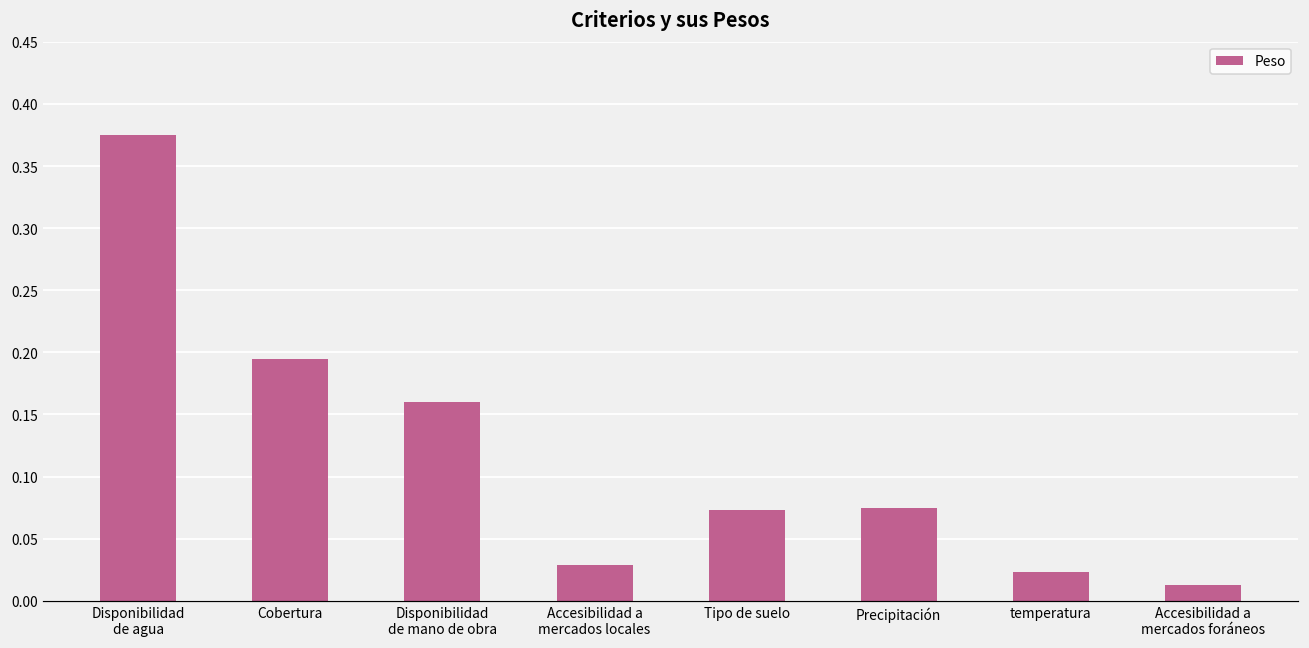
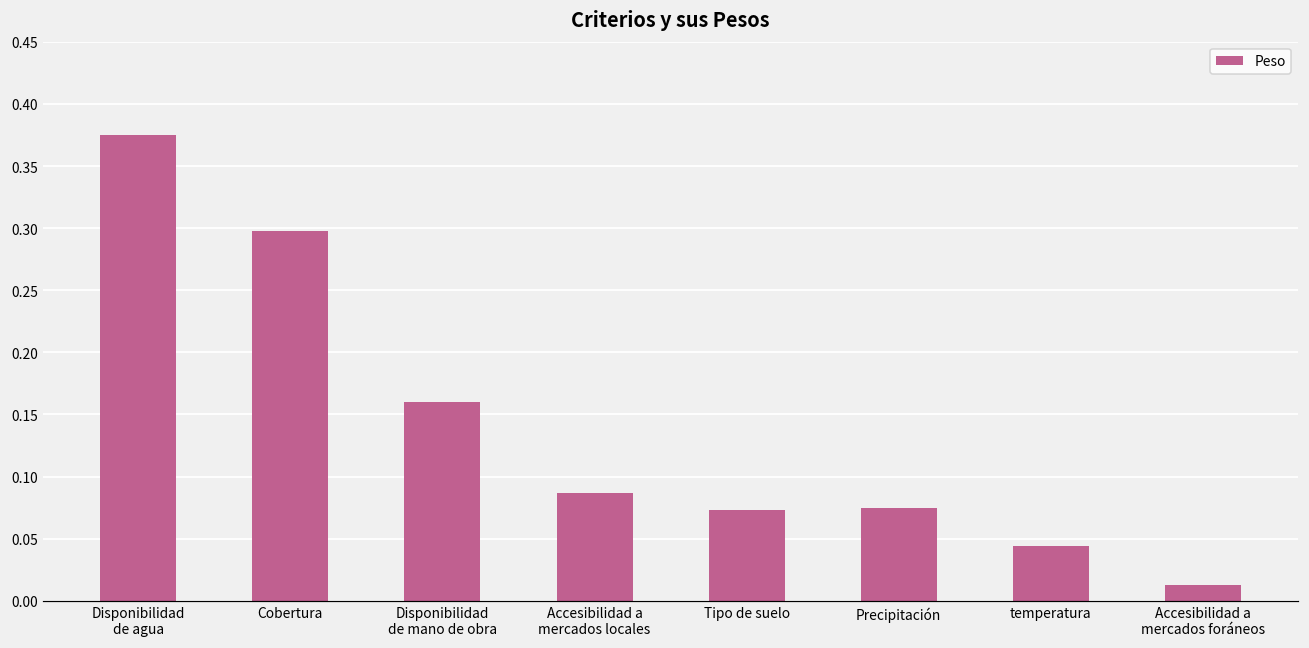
Cobertura: 0.195 -> 0.298
Accesibilidad a mercados locales: 0.029 -> 0.087
temperatura: 0.023 -> 0.044
